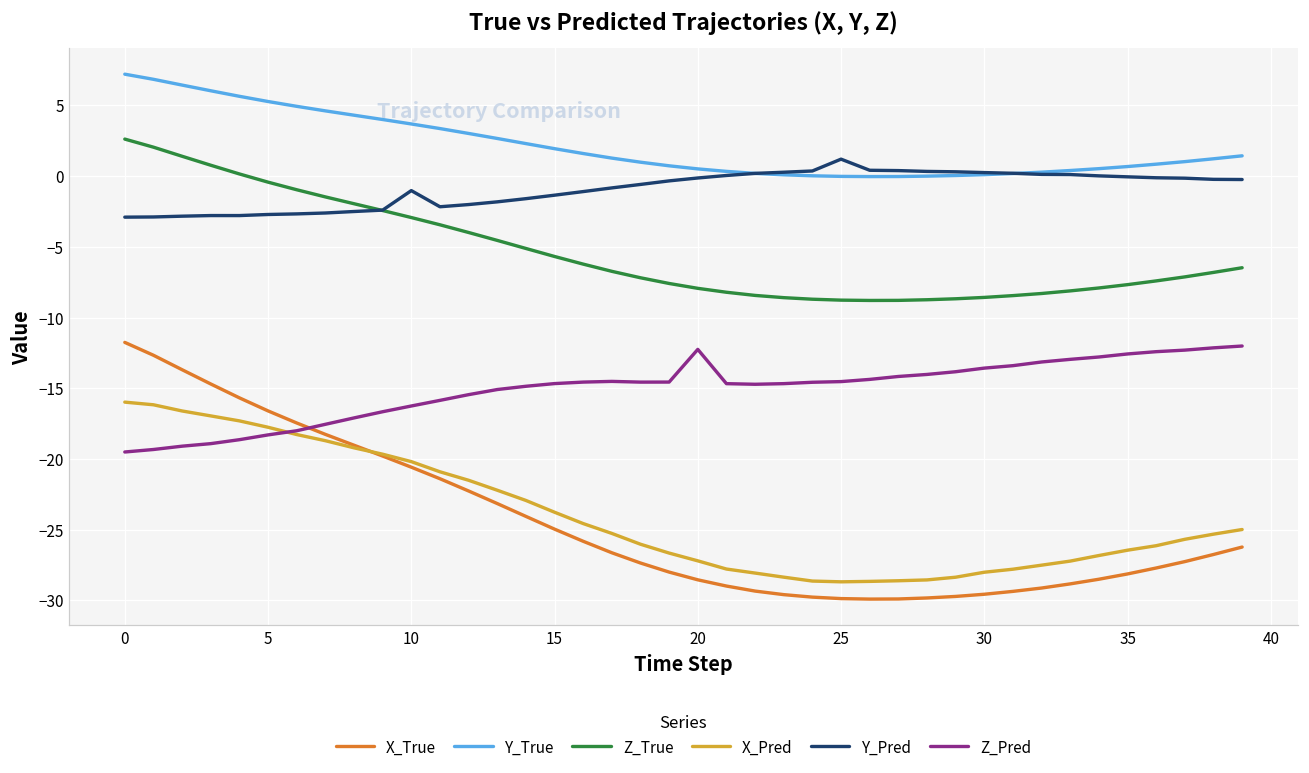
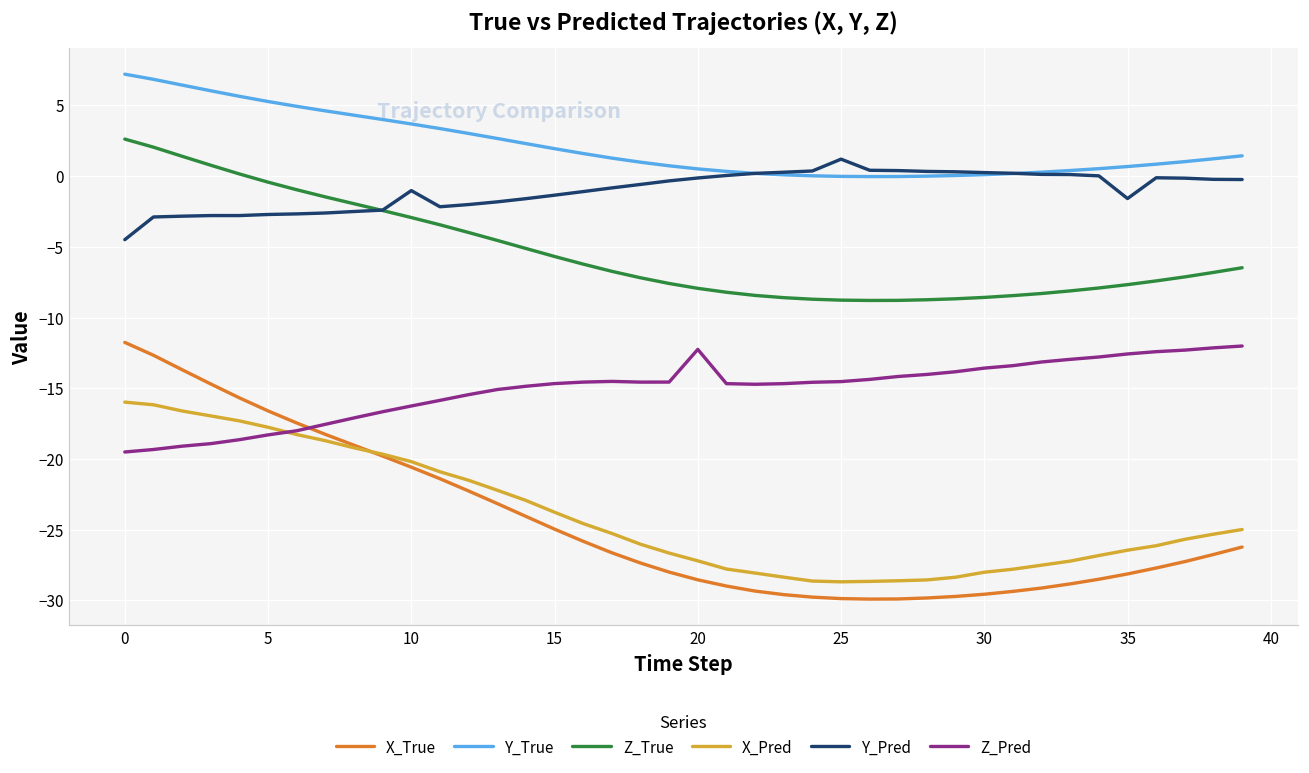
Y_Pred, 0: -2.9 -> -4.5
Y_Pred, 35: -0.1 -> -1.6
